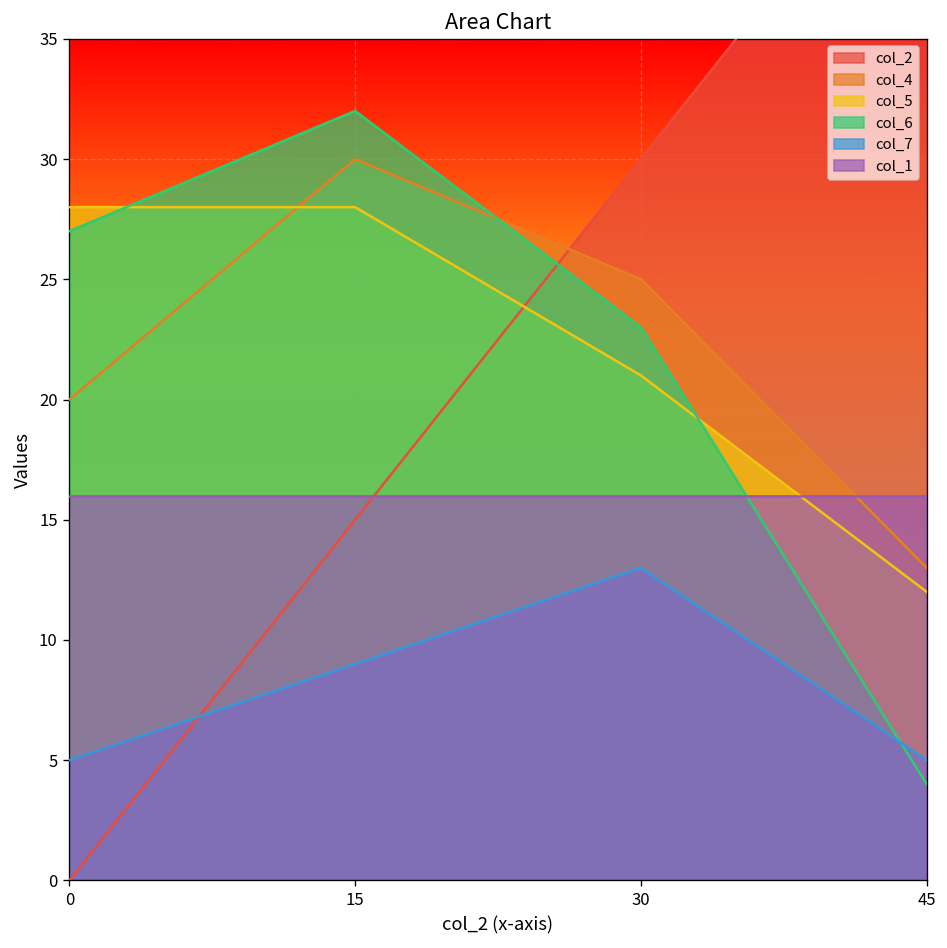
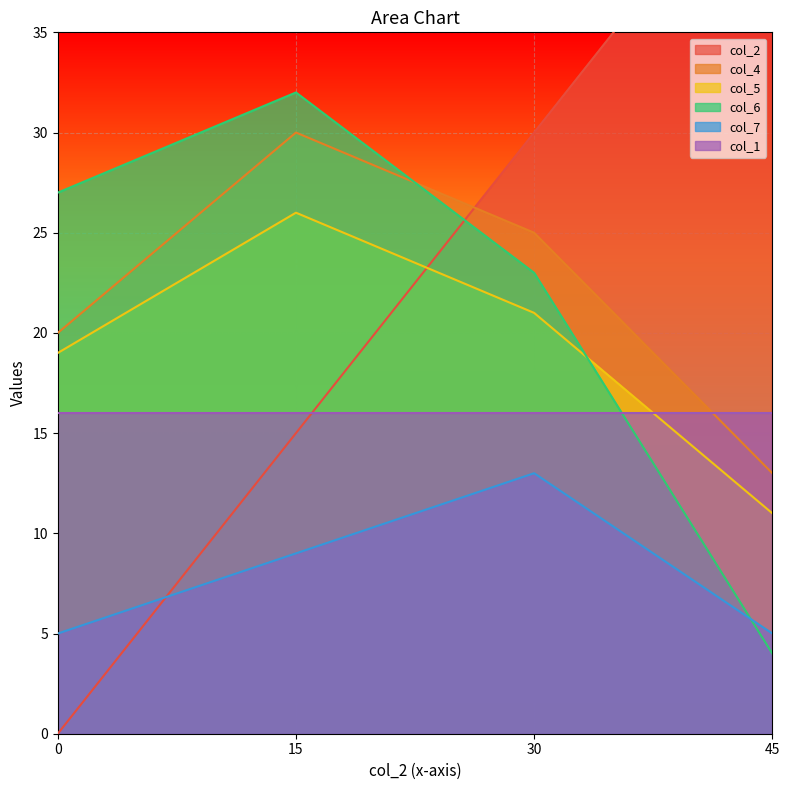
col_5, 0: 28 -> 19
col_5, 15: 28 -> 26
col_5, 45: 12 -> 11
